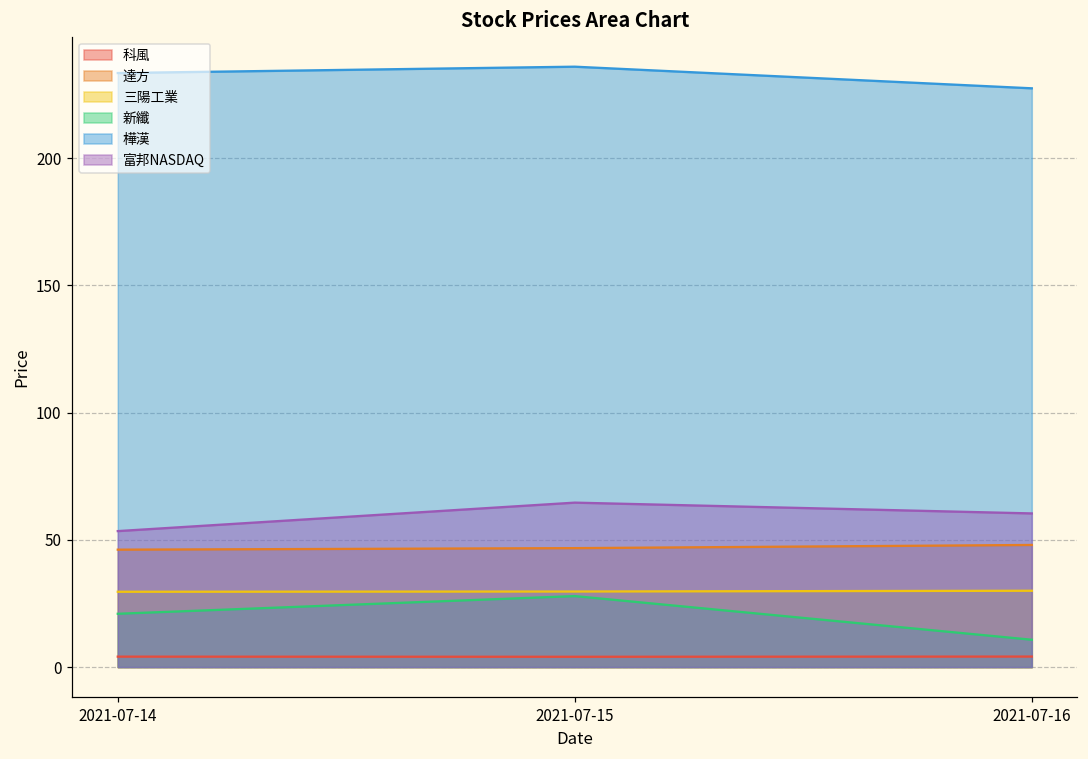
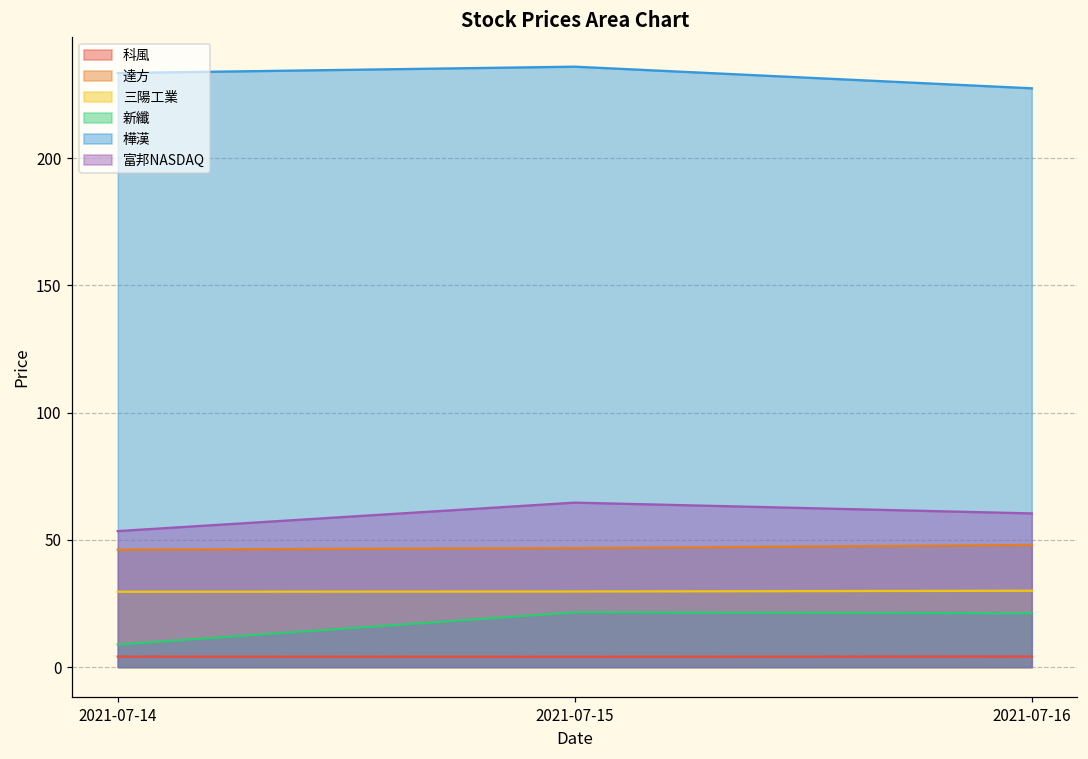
新纖, 2021-07-14: 21 -> 9
新纖, 2021-07-15: 28 -> 22
新纖, 2021-07-16: 11 -> 21
